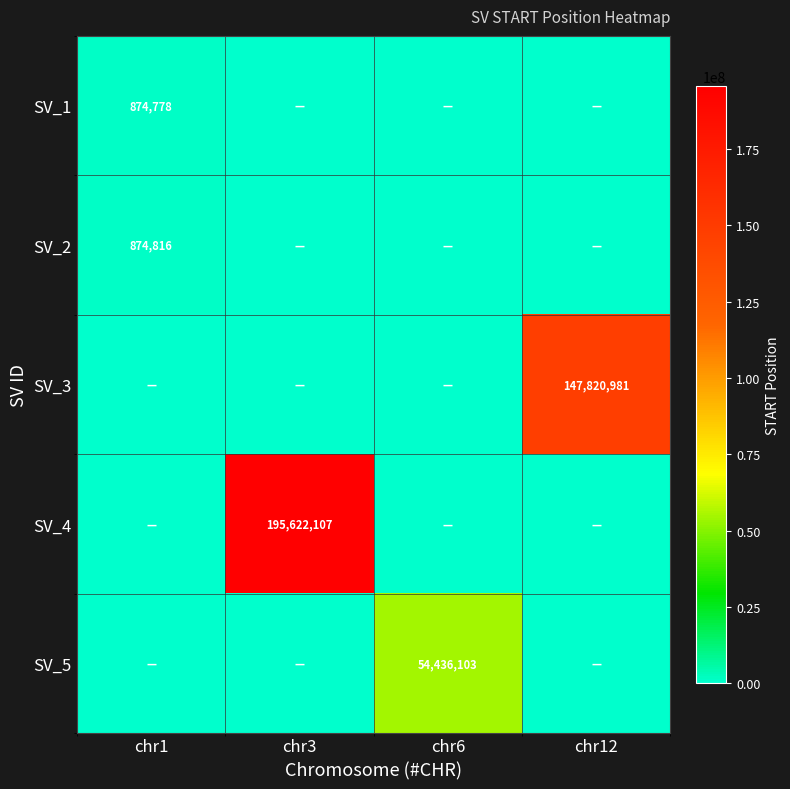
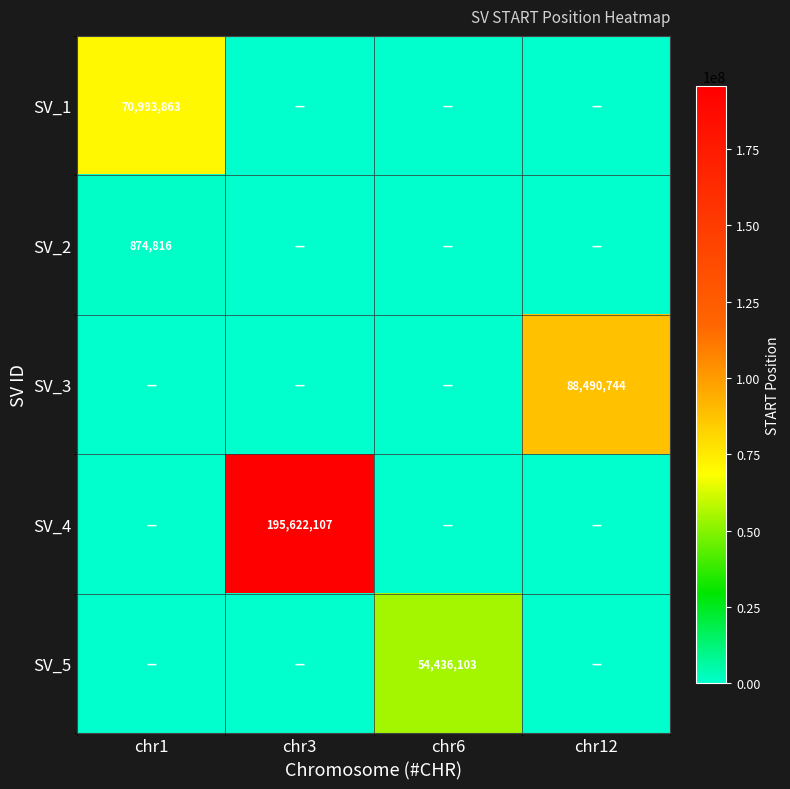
SV_1, chr1: 874,778 -> 70,993,863
SV_3, chr12: 147,820,981 -> 88,490,744
